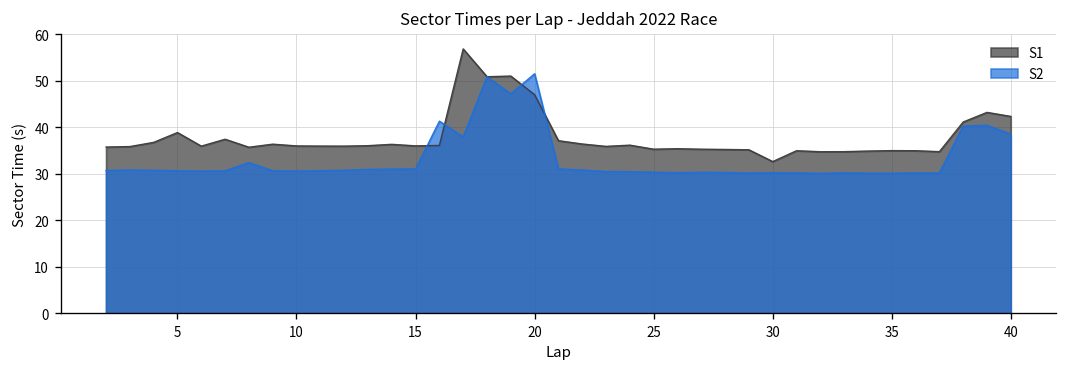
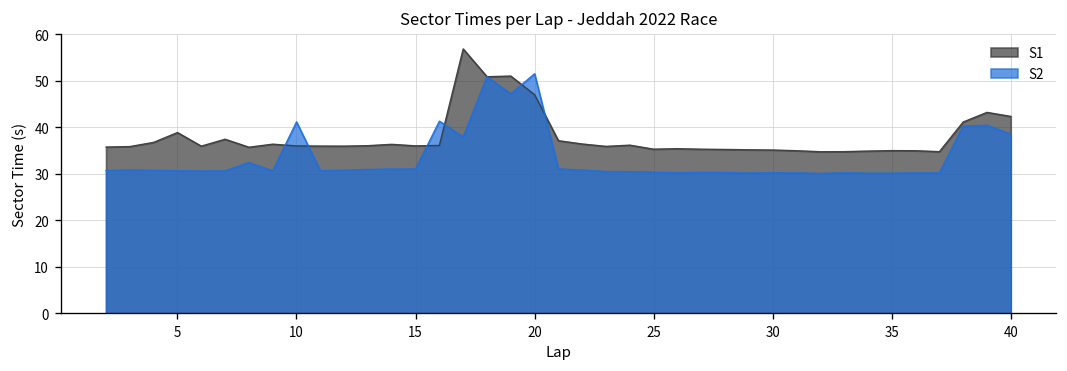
S2, 10: 31 -> 41
S1, 30: 33 -> 35
